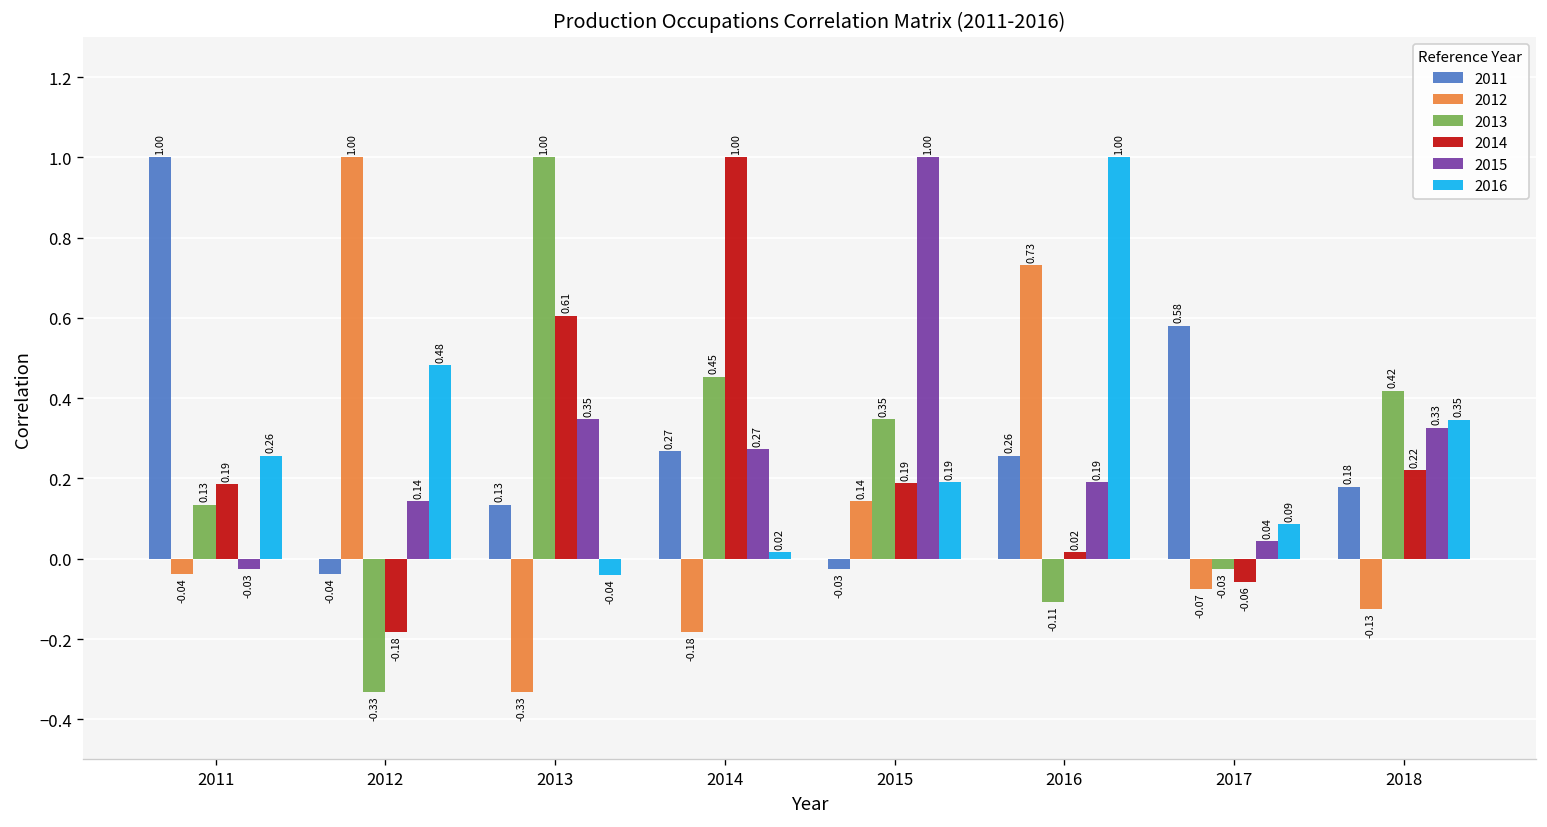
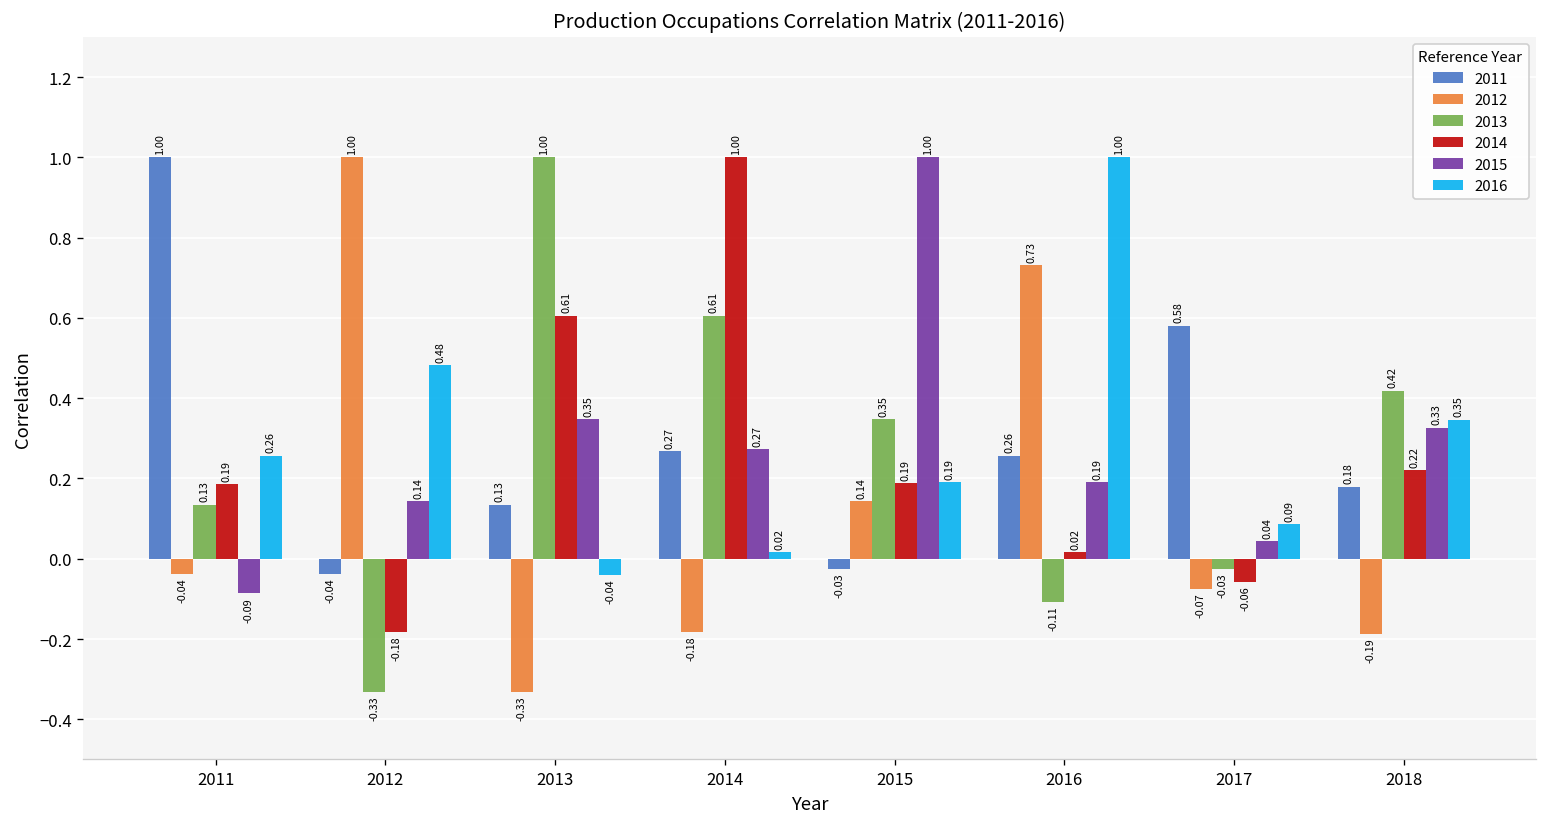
2015, 2011: -0.03 -> -0.09
2013, 2014: 0.45 -> 0.61
2012, 2018: -0.13 -> -0.19
